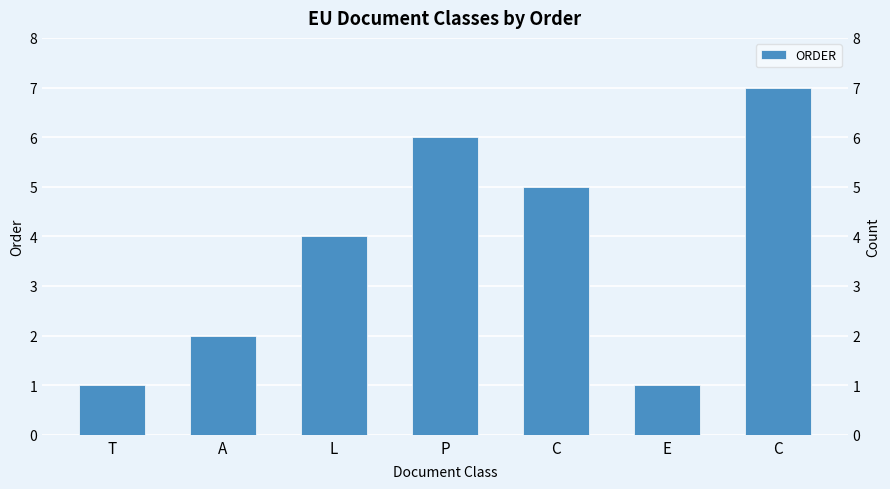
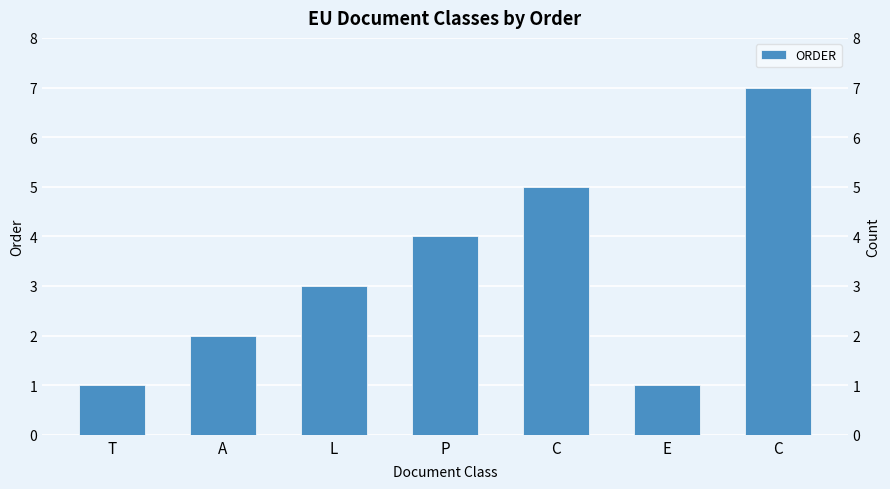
L: 4 -> 3
P: 6 -> 4
